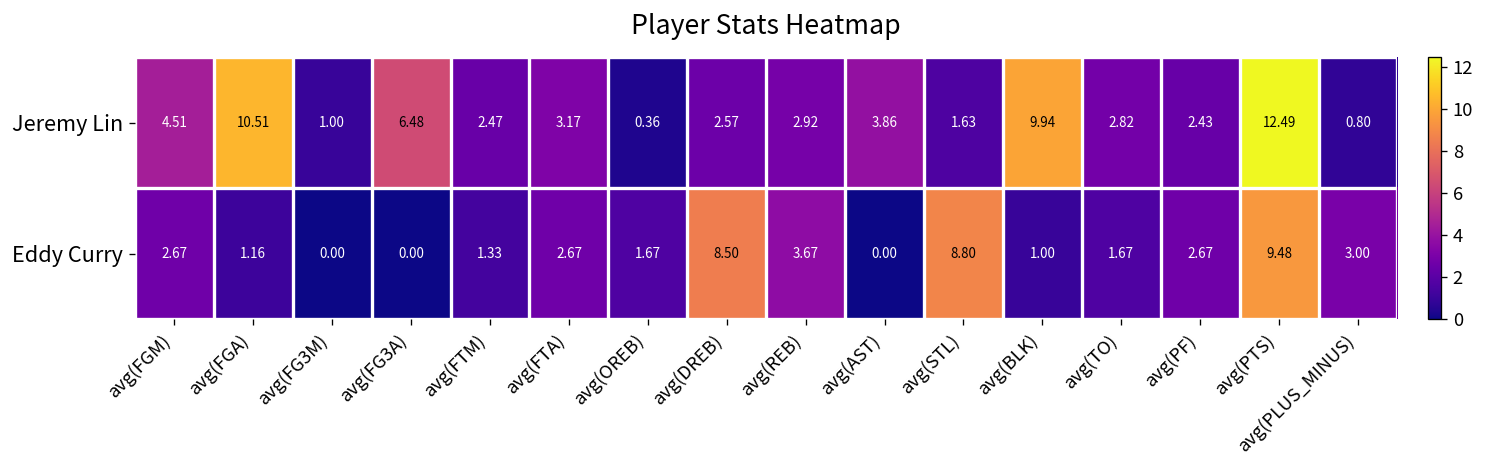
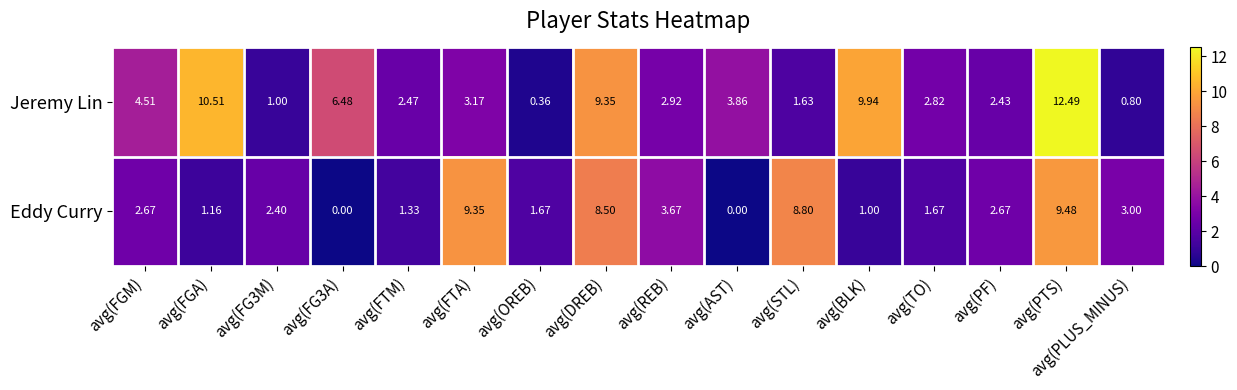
Jeremy Lin, avg(DREB): 2.57 -> 9.35
Eddy Curry, avg(FG3M): 0.00 -> 2.40
Eddy Curry, avg(FTA): 2.67 -> 9.35
